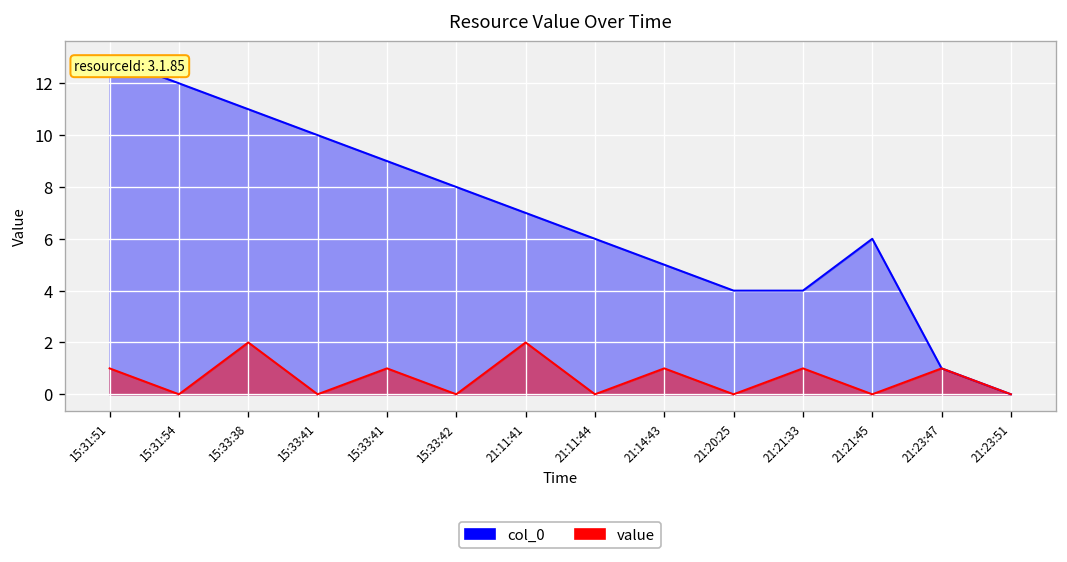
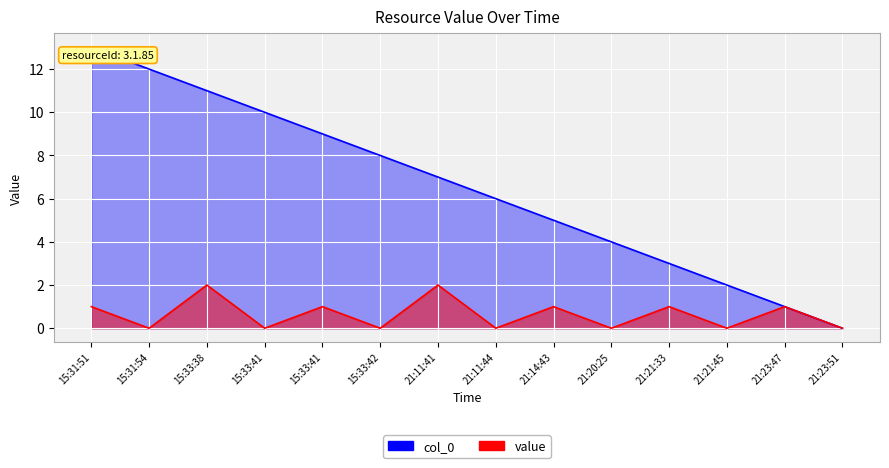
col_0, 21:21:33: 4 -> 3
col_0, 21:21:45: 6 -> 2
